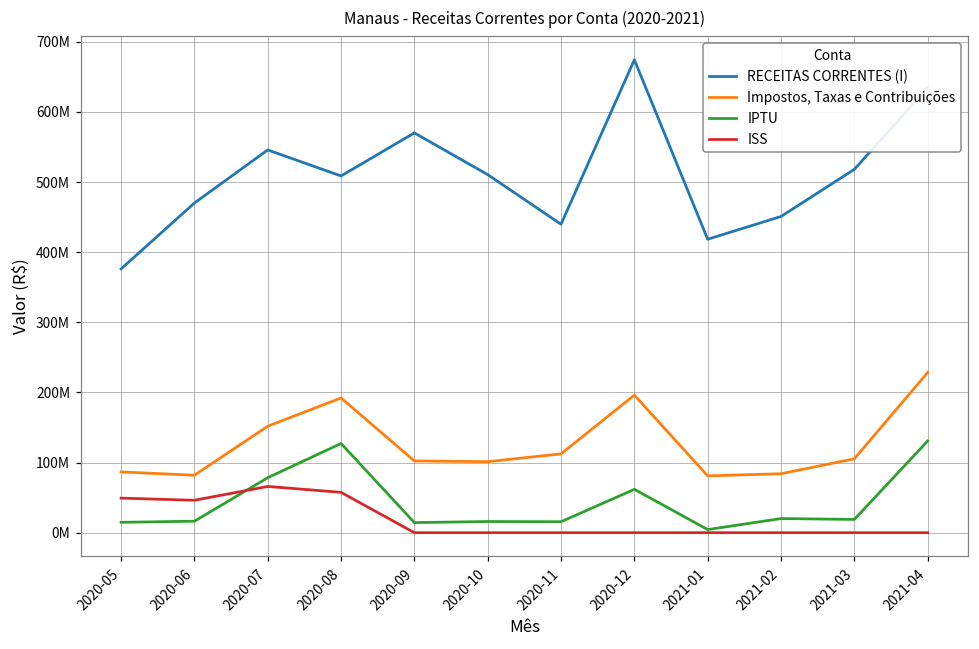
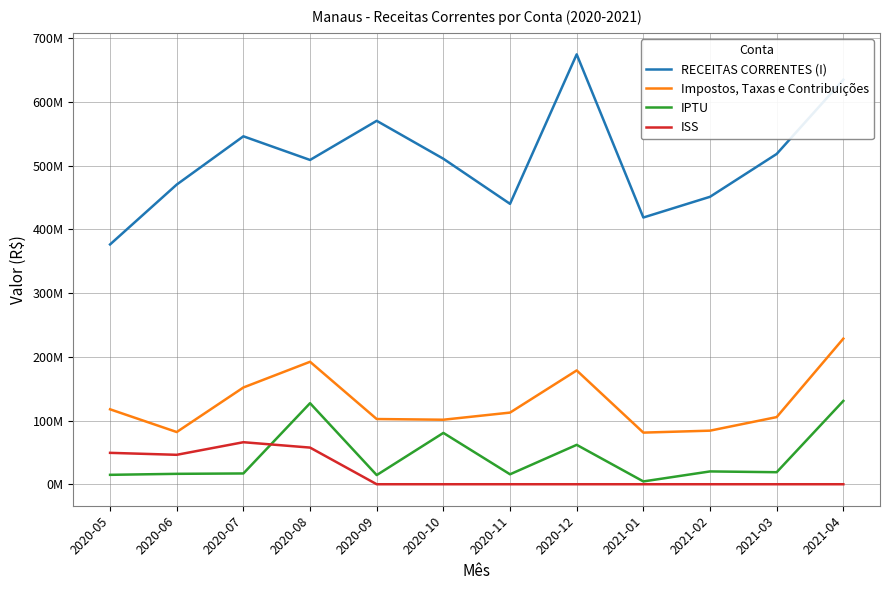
Impostos, Taxas e Contribuições, 2020-05: 90000000 -> 120000000
IPTU, 2020-07: 80000000 -> 20000000
IPTU, 2020-10: 20000000 -> 80000000
Impostos, Taxas e Contribuições, 2020-12: 200000000 -> 180000000
